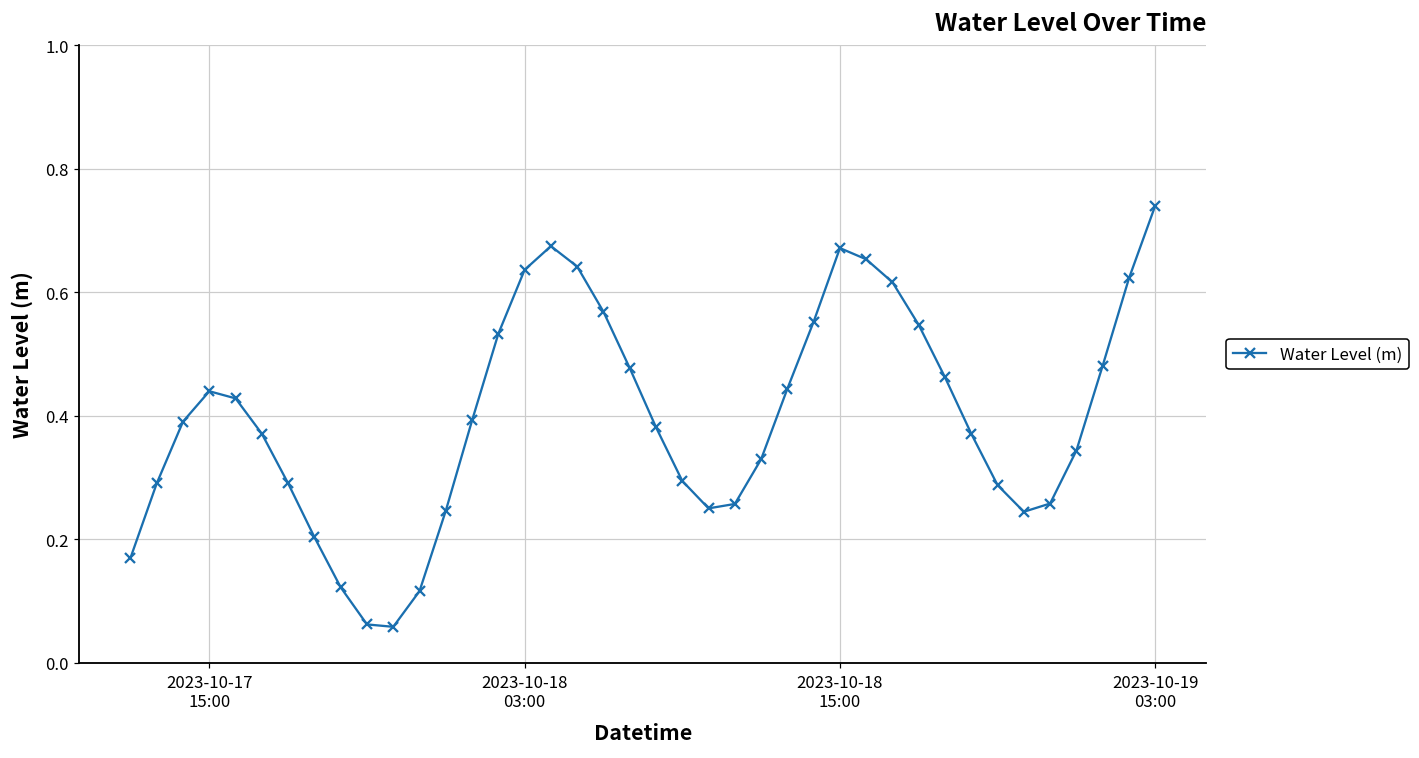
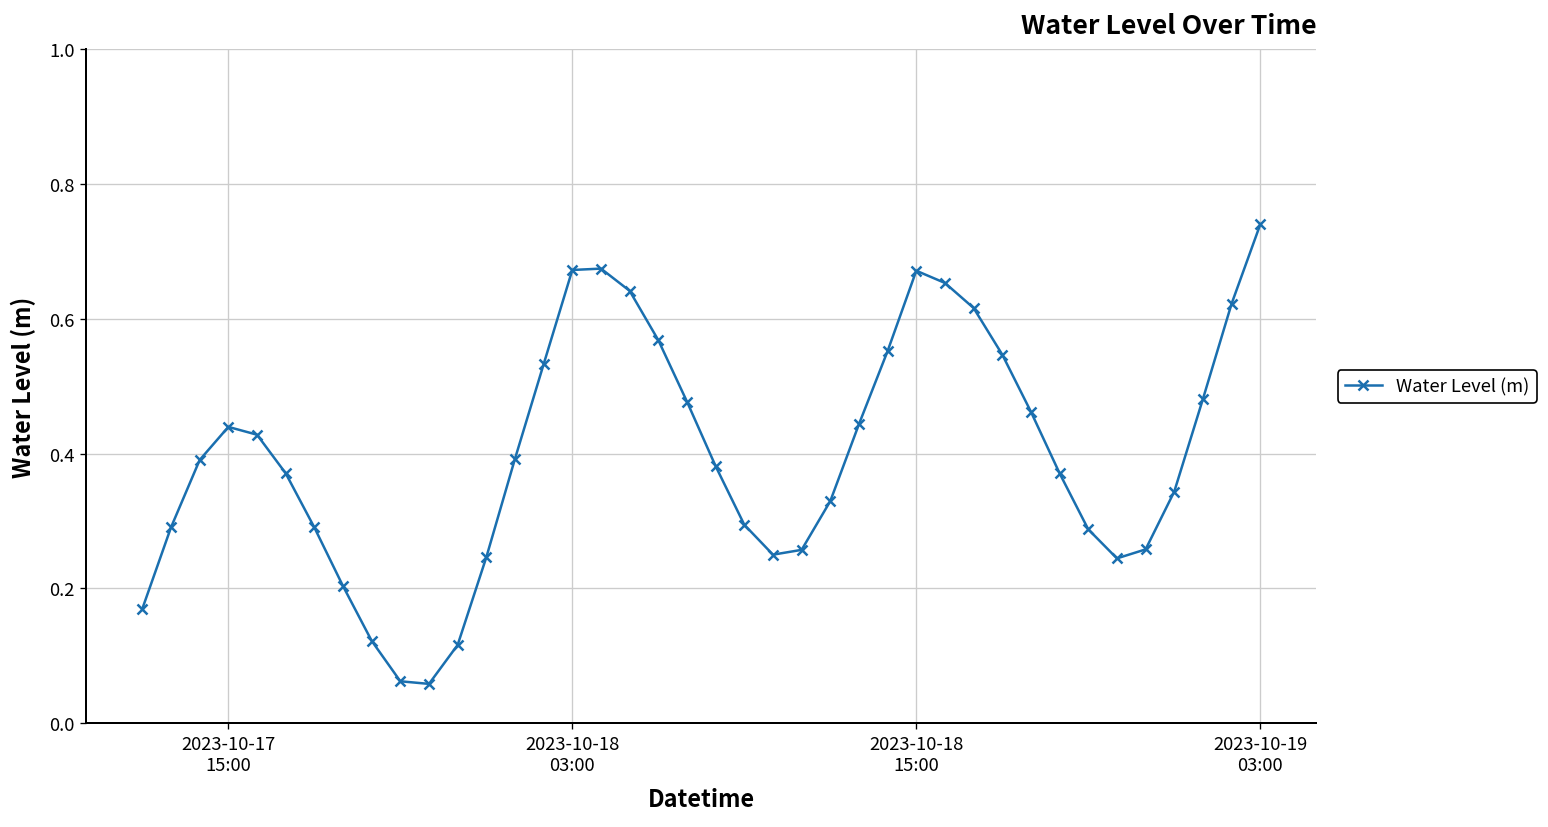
2023-10-18 03:00: 0.64 -> 0.67
